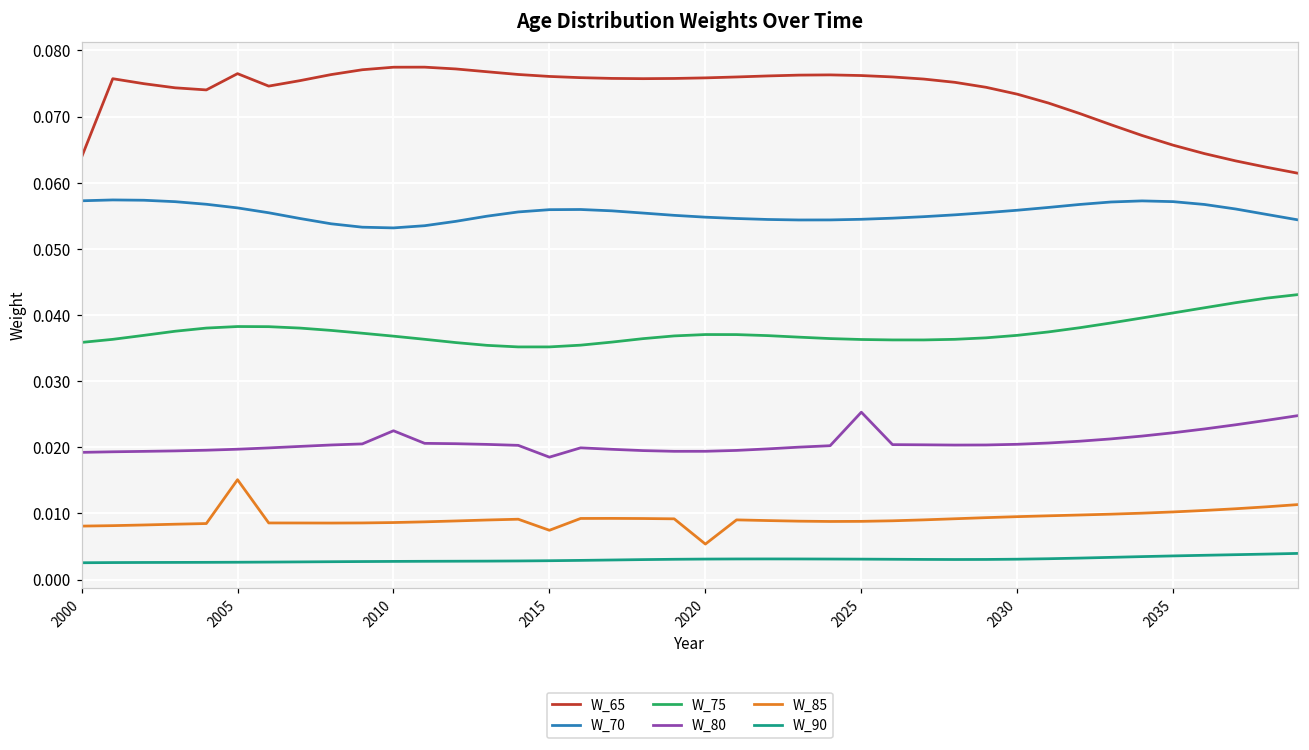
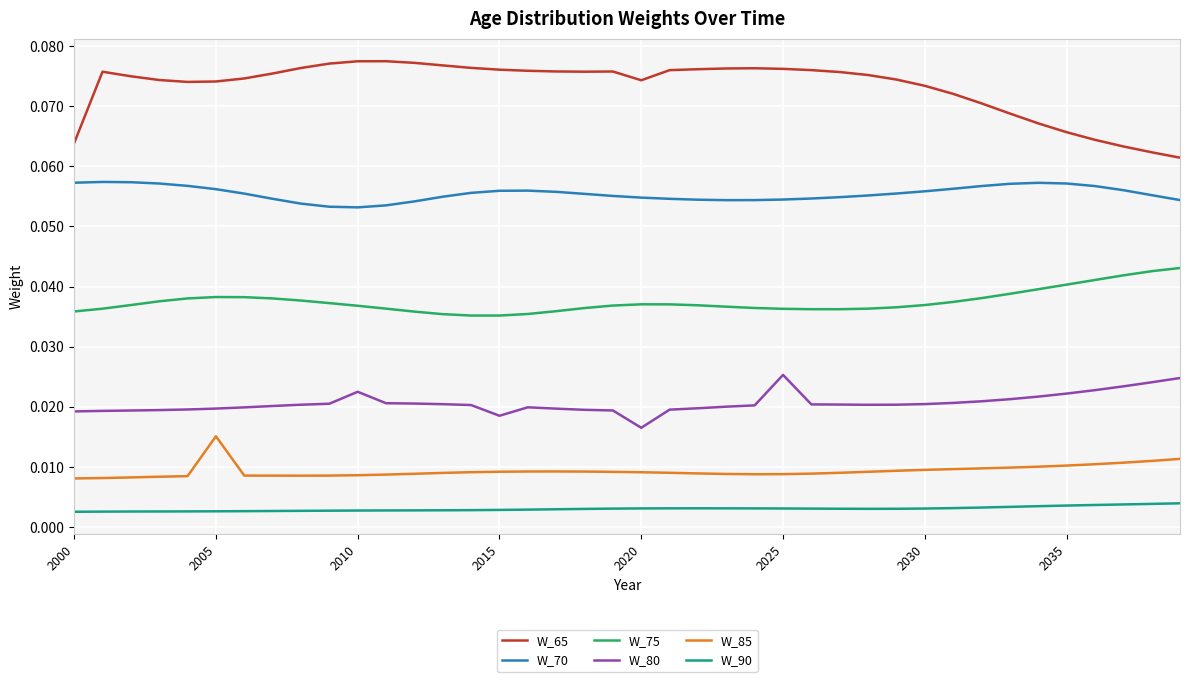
W_65, 2005: 0.076 -> 0.074
W_85, 2015: 0.007 -> 0.009
W_65, 2020: 0.076 -> 0.074
W_80, 2020: 0.019 -> 0.017
W_85, 2020: 0.005 -> 0.009
